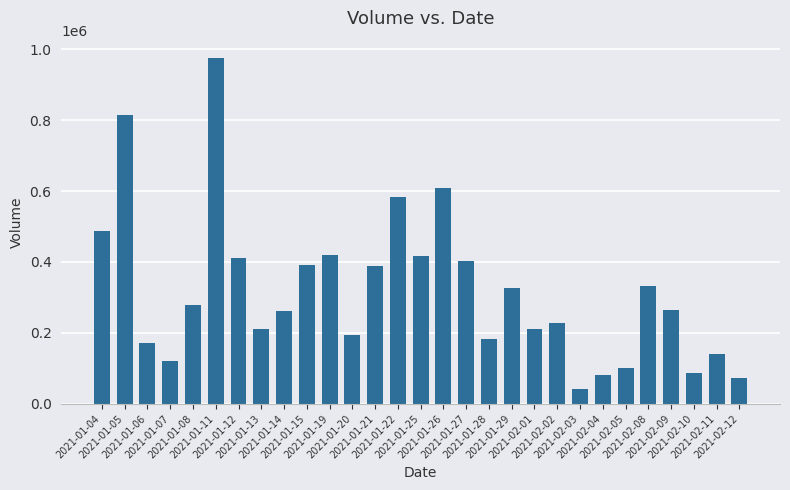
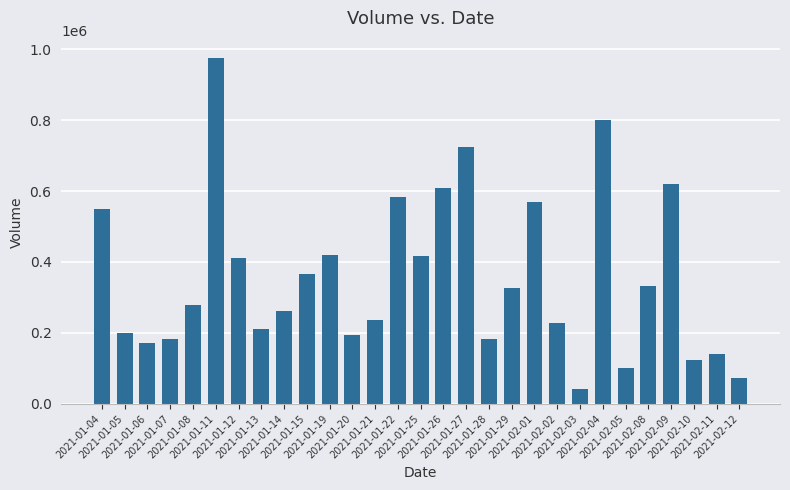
2021-01-04: 490000 -> 550000
2021-01-05: 820000 -> 200000
2021-01-07: 120000 -> 180000
2021-01-15: 390000 -> 370000
2021-01-21: 390000 -> 240000
2021-01-27: 400000 -> 730000
2021-02-01: 210000 -> 570000
2021-02-04: 80000 -> 800000
2021-02-09: 260000 -> 620000
2021-02-10: 90000 -> 120000
